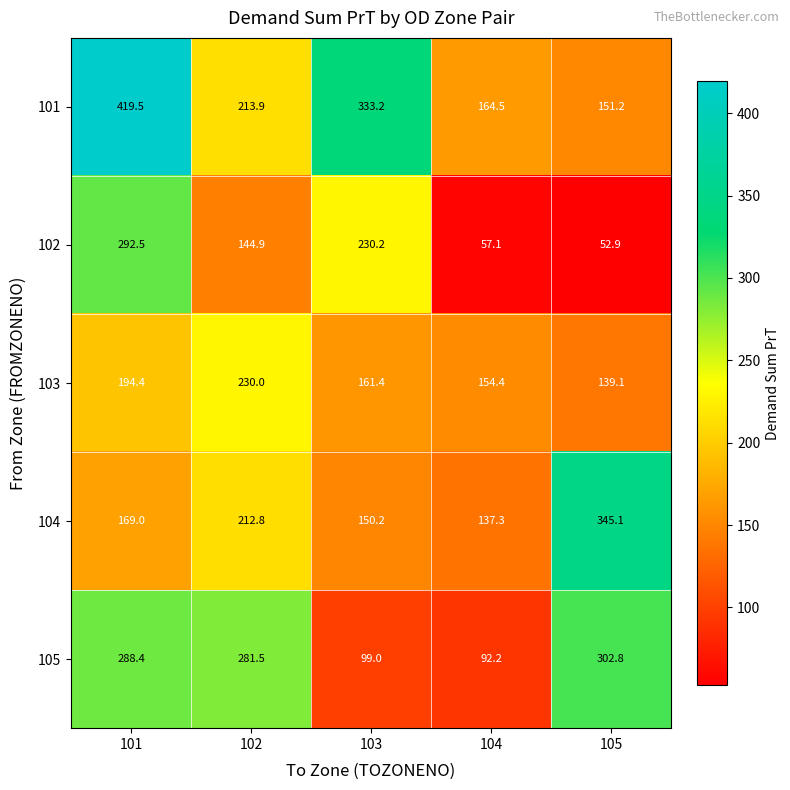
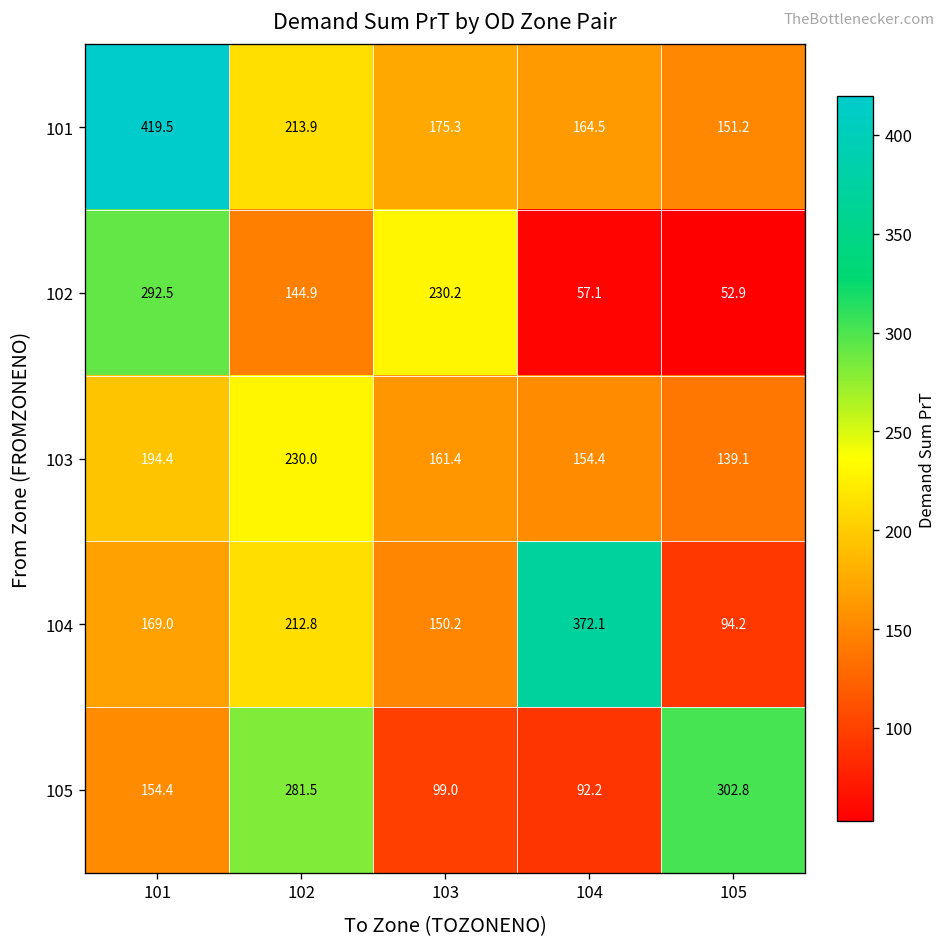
101, 103: 333.2 -> 175.3
104, 104: 137.3 -> 372.1
104, 105: 345.1 -> 94.2
105, 101: 288.4 -> 154.4
